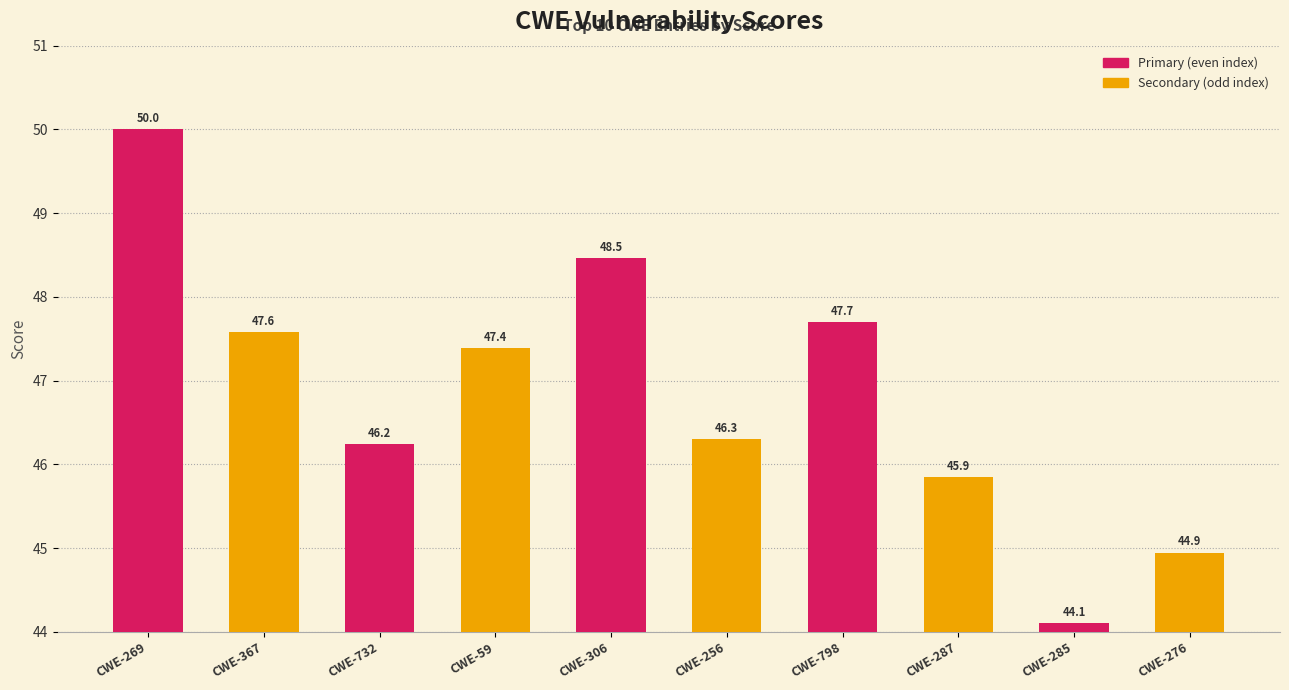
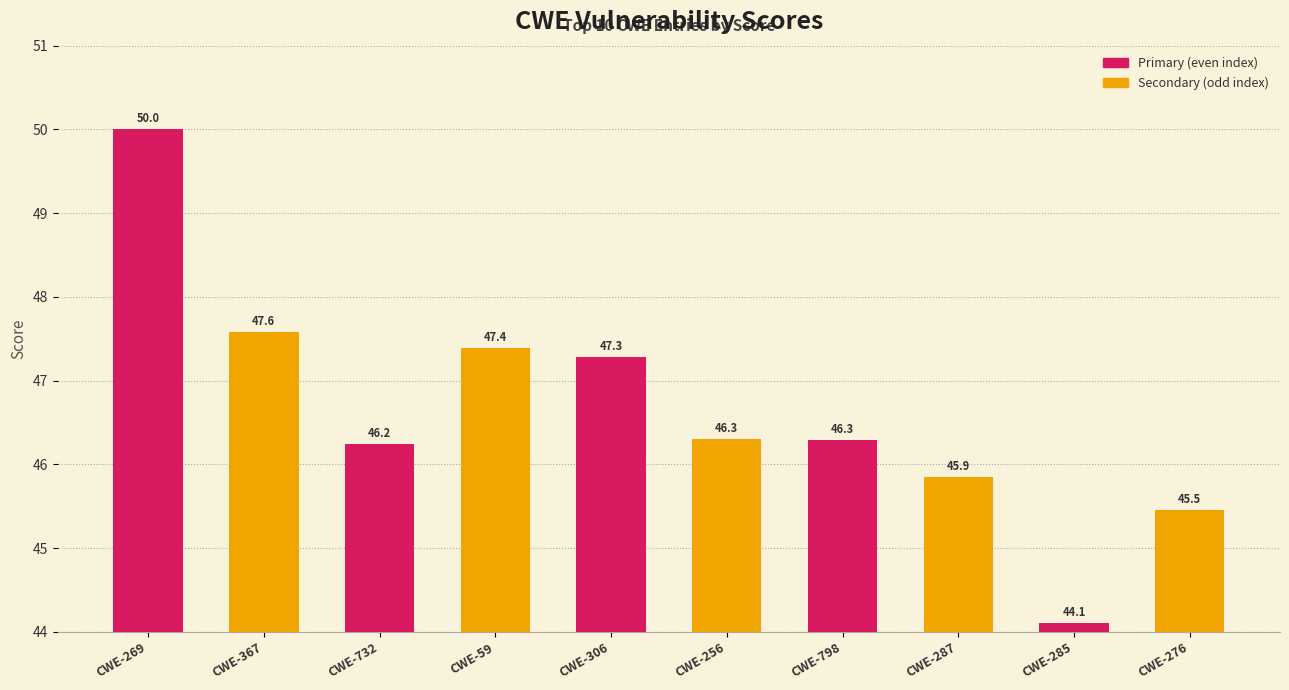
CWE-306: 48.5 -> 47.3
CWE-798: 47.7 -> 46.3
CWE-276: 44.9 -> 45.5
